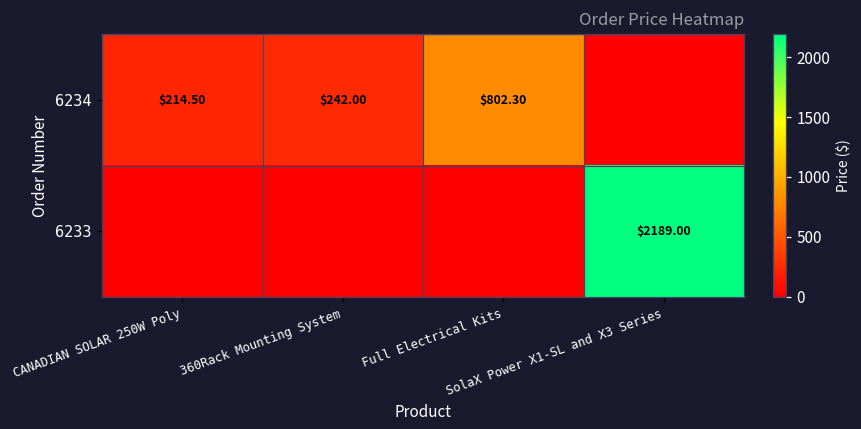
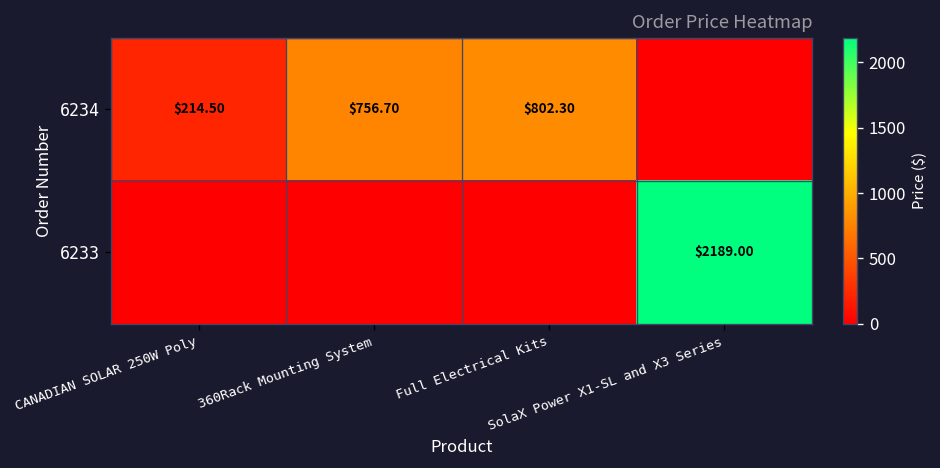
6234, 360Rack Mounting System: $242.00 -> $756.70
